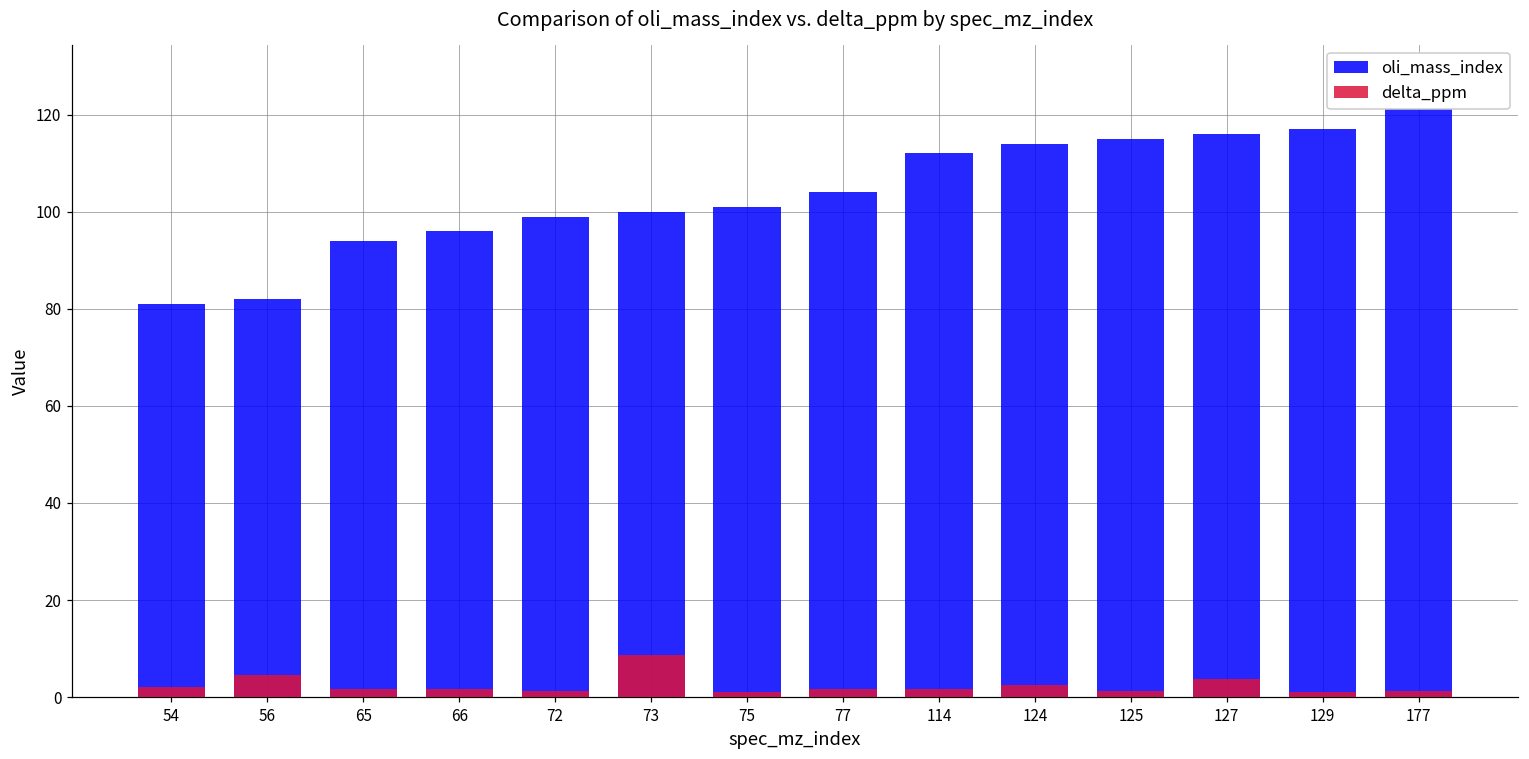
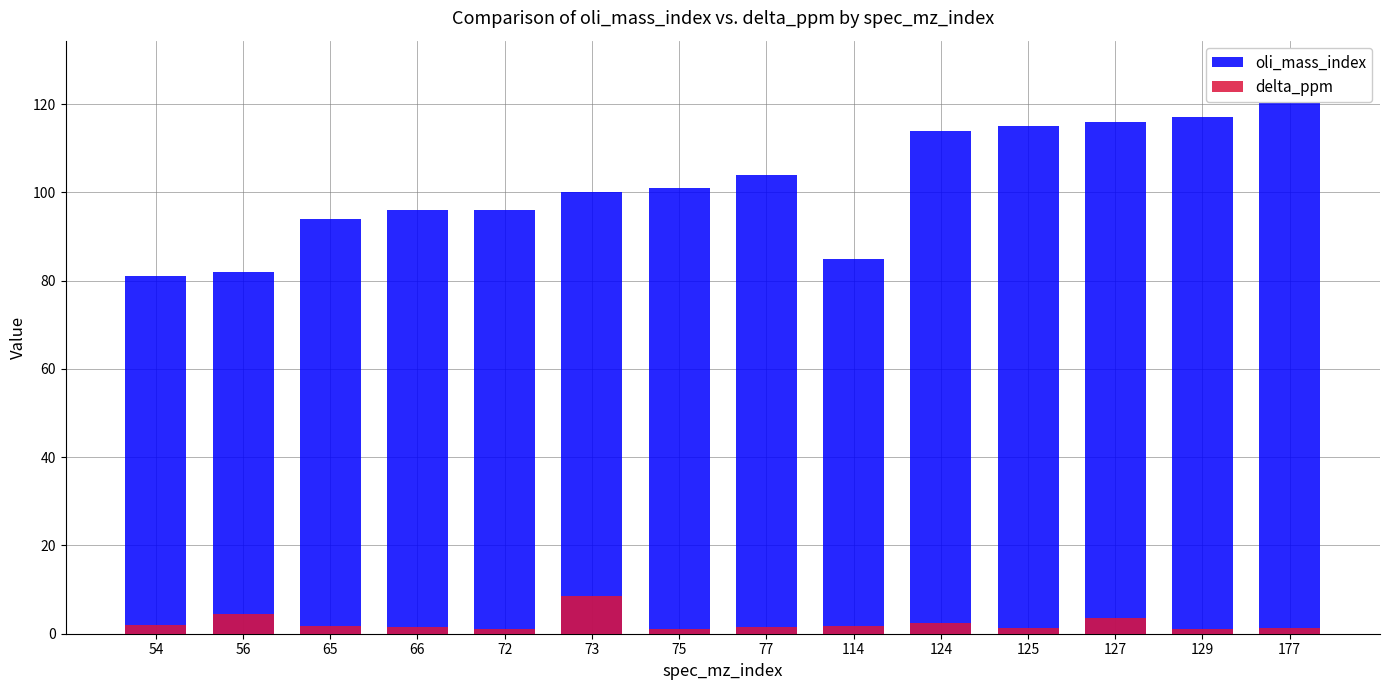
oli_mass_index, 72: 99 -> 96
oli_mass_index, 114: 112 -> 85
